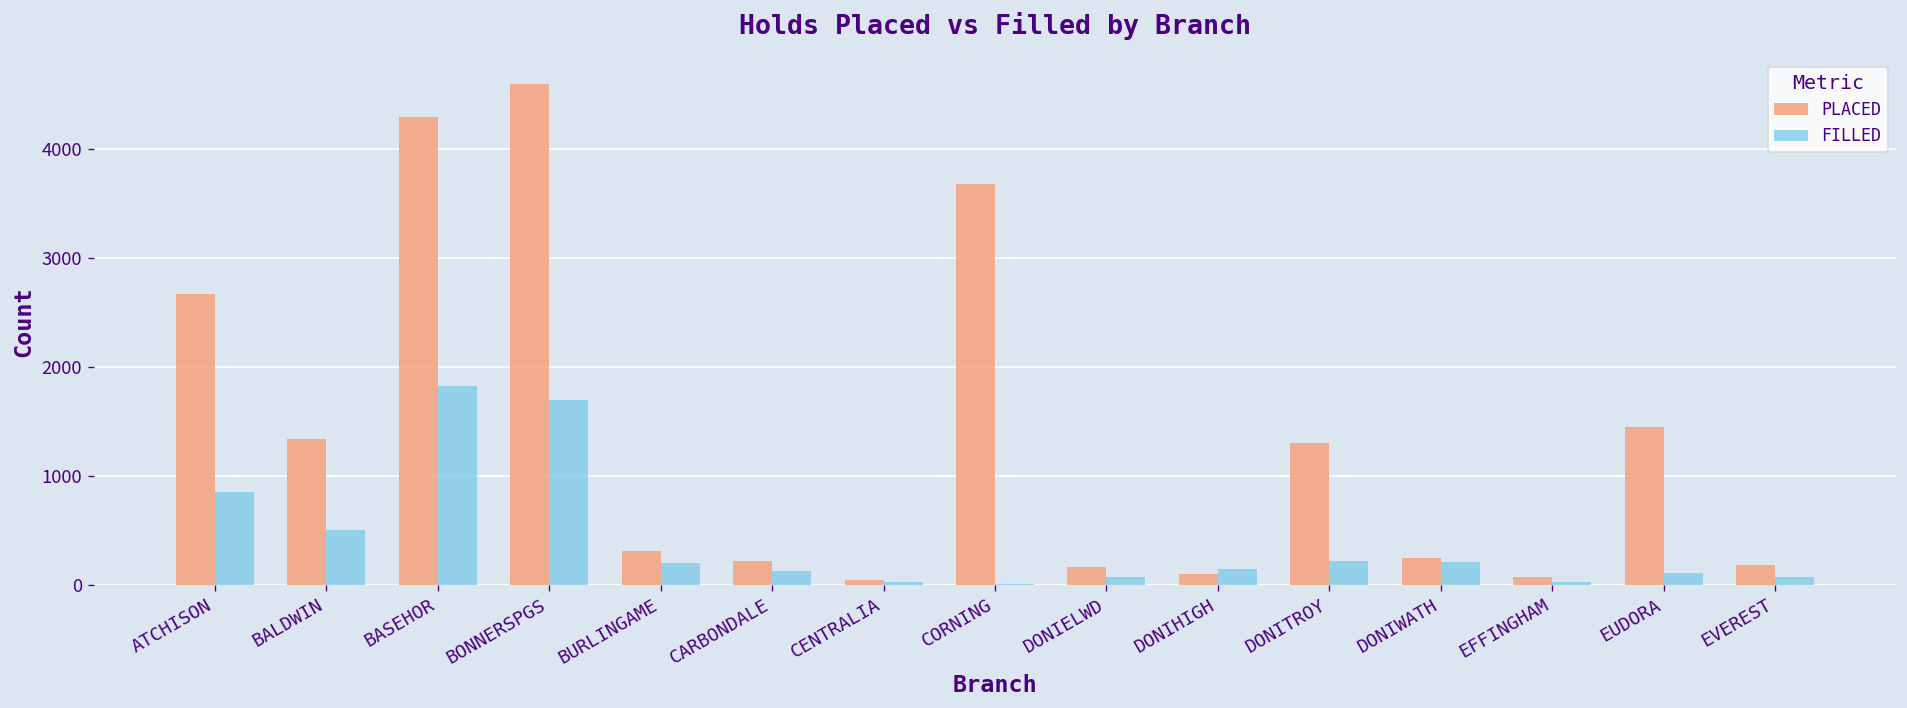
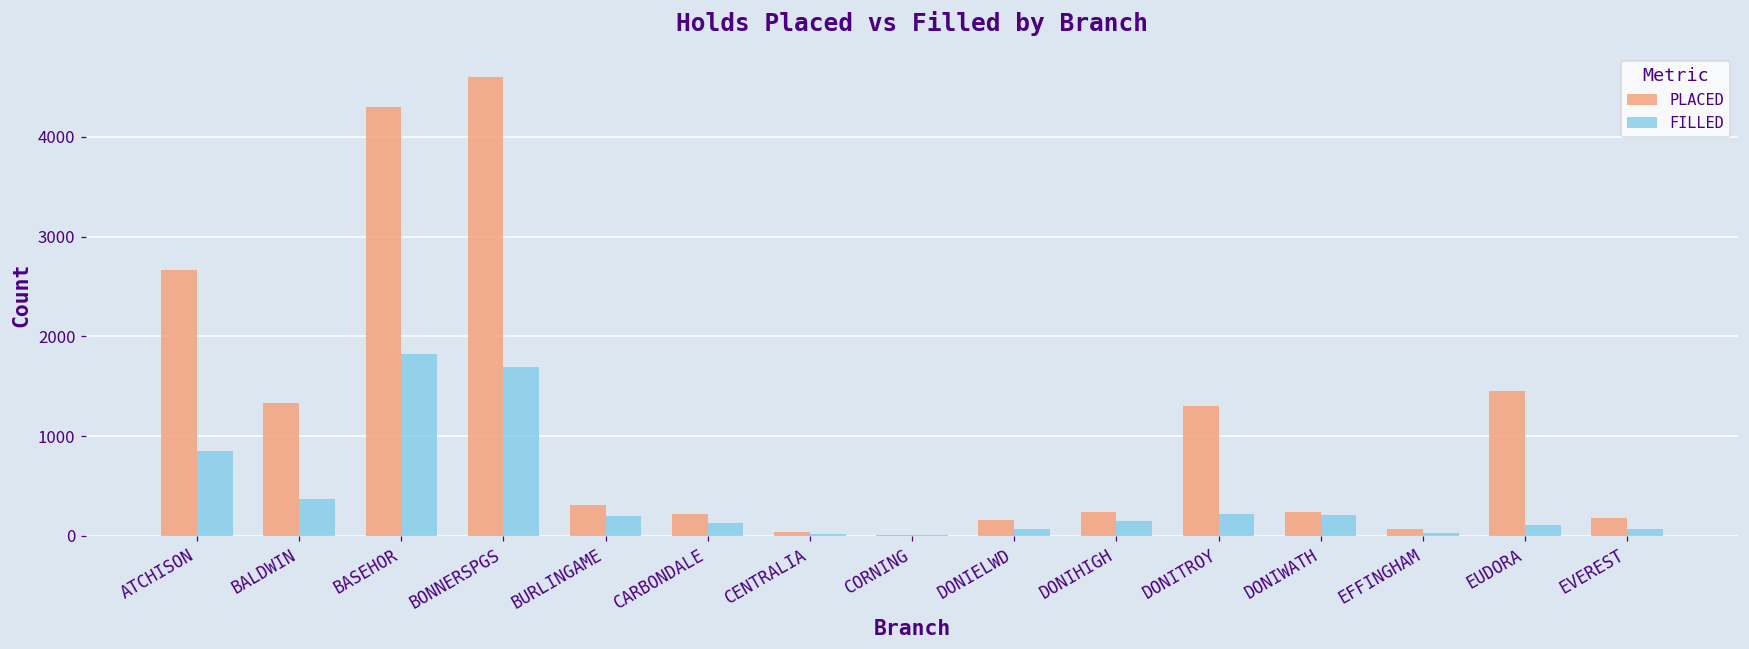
FILLED, BALDWIN: 500 -> 400
PLACED, CORNING: 3700 -> 0
PLACED, DONIHIGH: 100 -> 200
